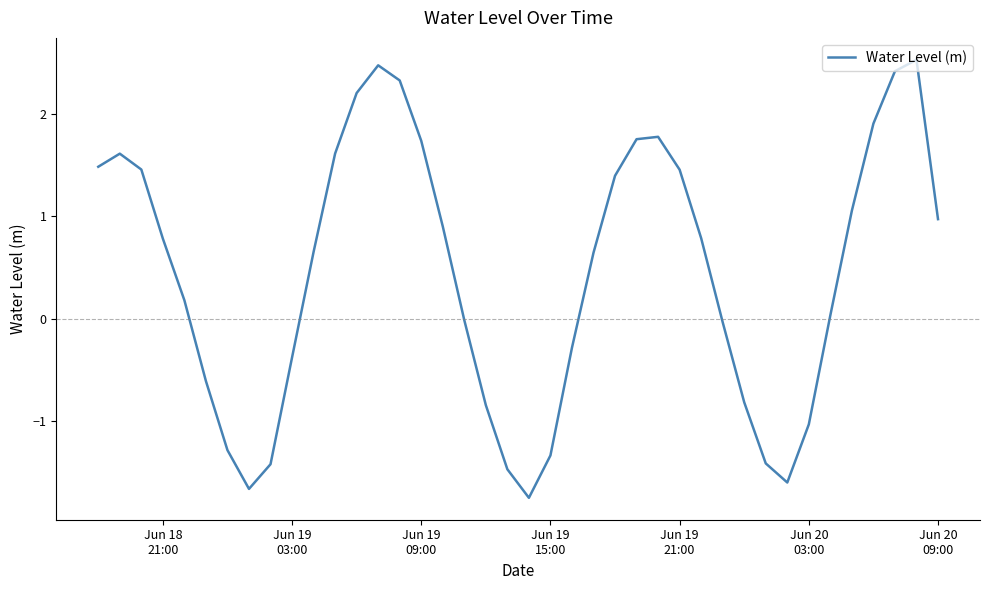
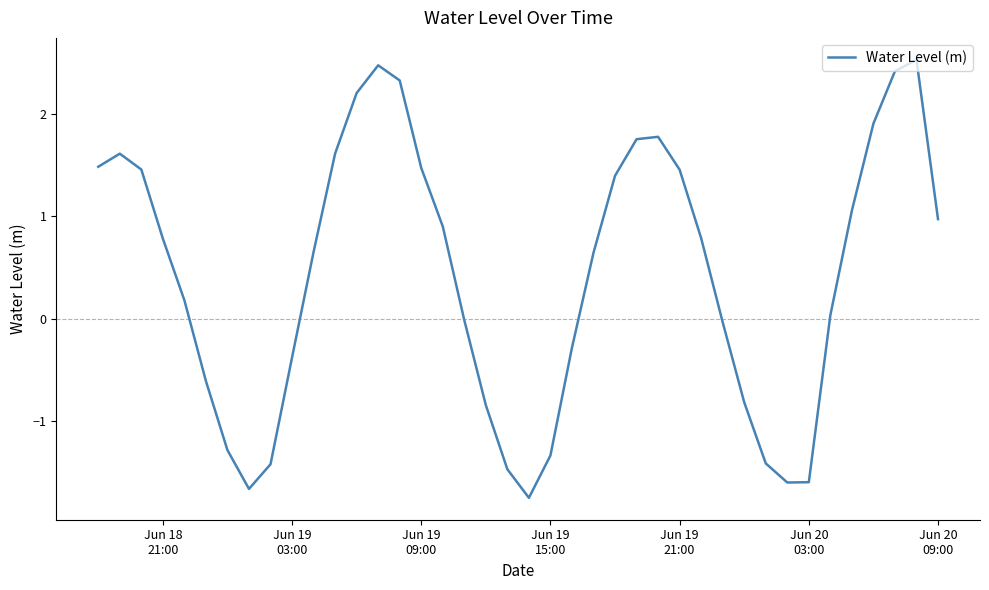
Jun 19 09:00: 1.74 -> 1.47
Jun 20 03:00: -1.03 -> -1.60
